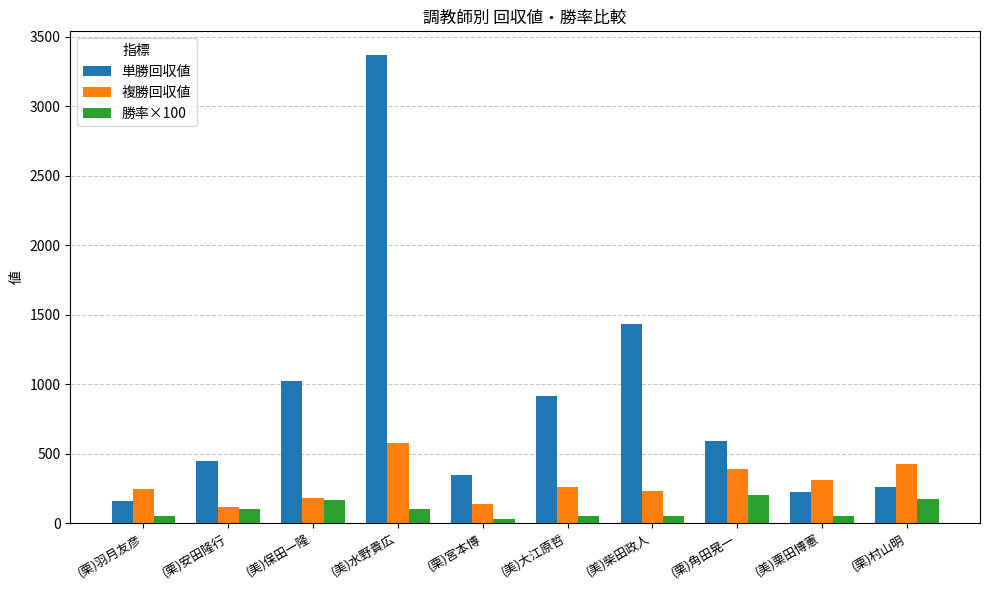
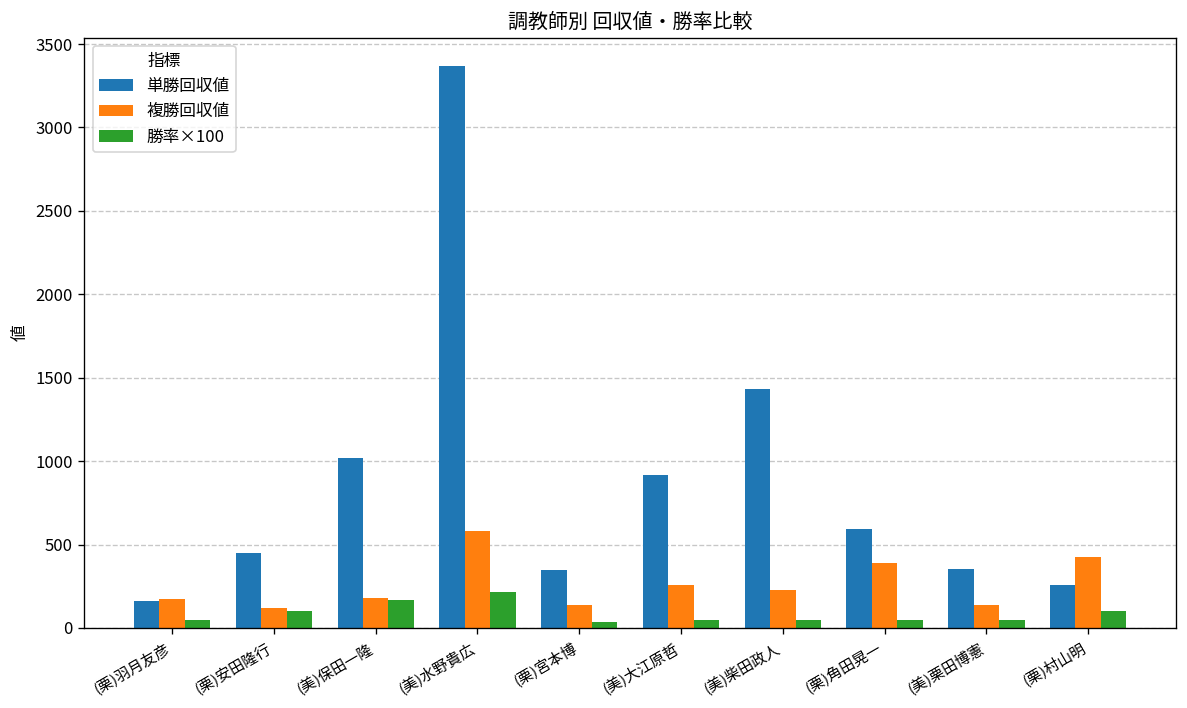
複勝回収値, (栗)羽月友彦: 250 -> 170
勝率×100, (美)水野貴広: 100 -> 220
勝率×100, (栗)角田晃一: 210 -> 50
単勝回収値, (美)栗田博憲: 230 -> 360
複勝回収値, (美)栗田博憲: 320 -> 140
勝率×100, (栗)村山明: 180 -> 100
